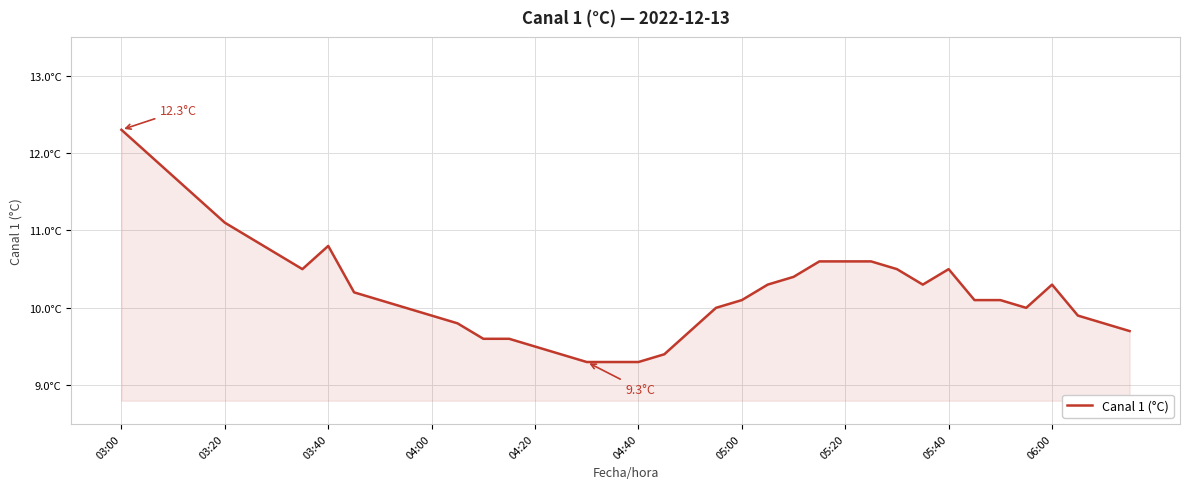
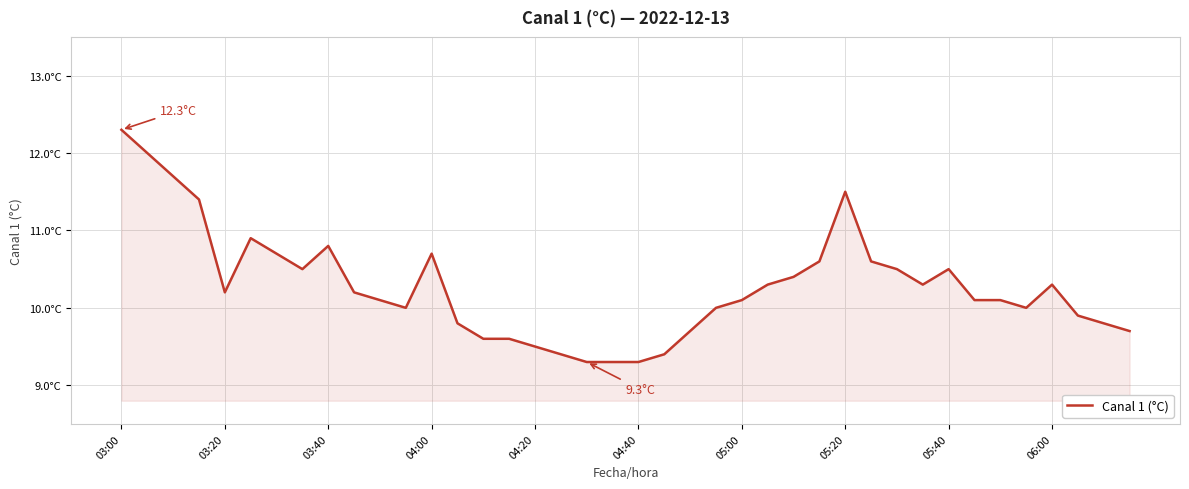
03:20: 11.1°C -> 10.2°C
04:00: 9.9°C -> 10.7°C
05:20: 10.6°C -> 11.5°C
